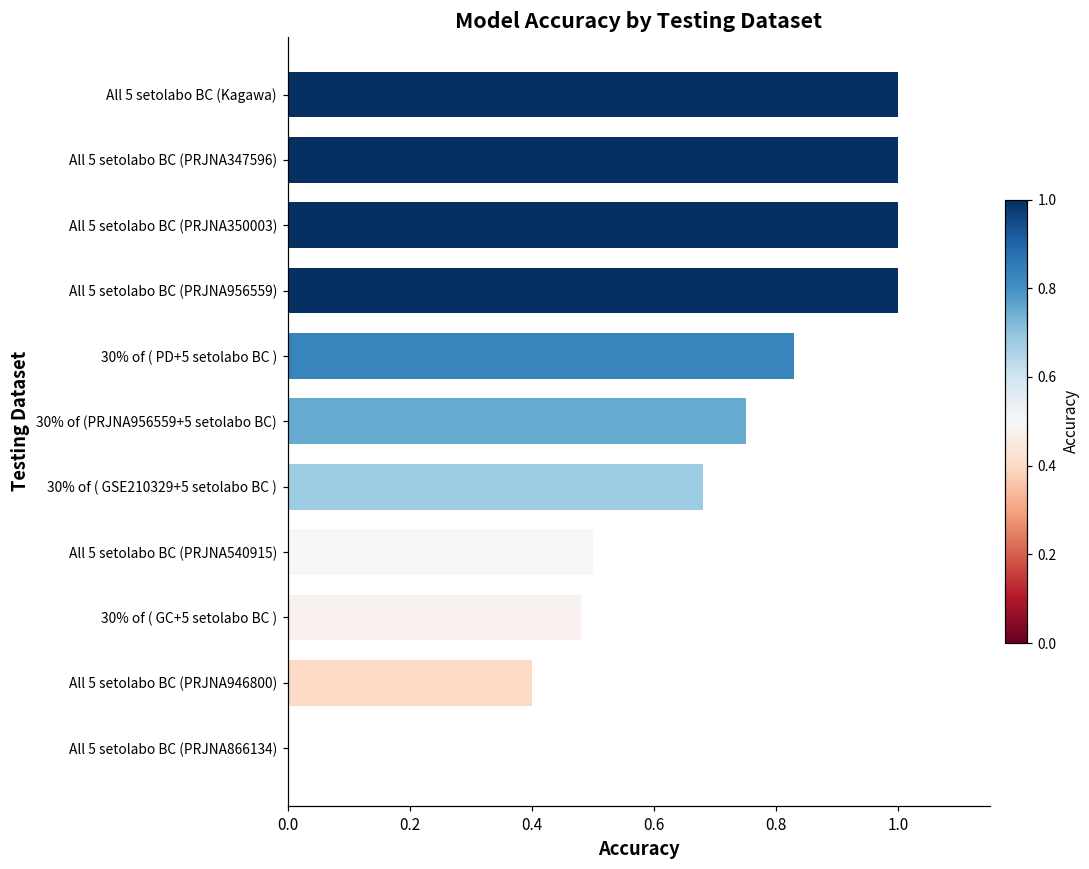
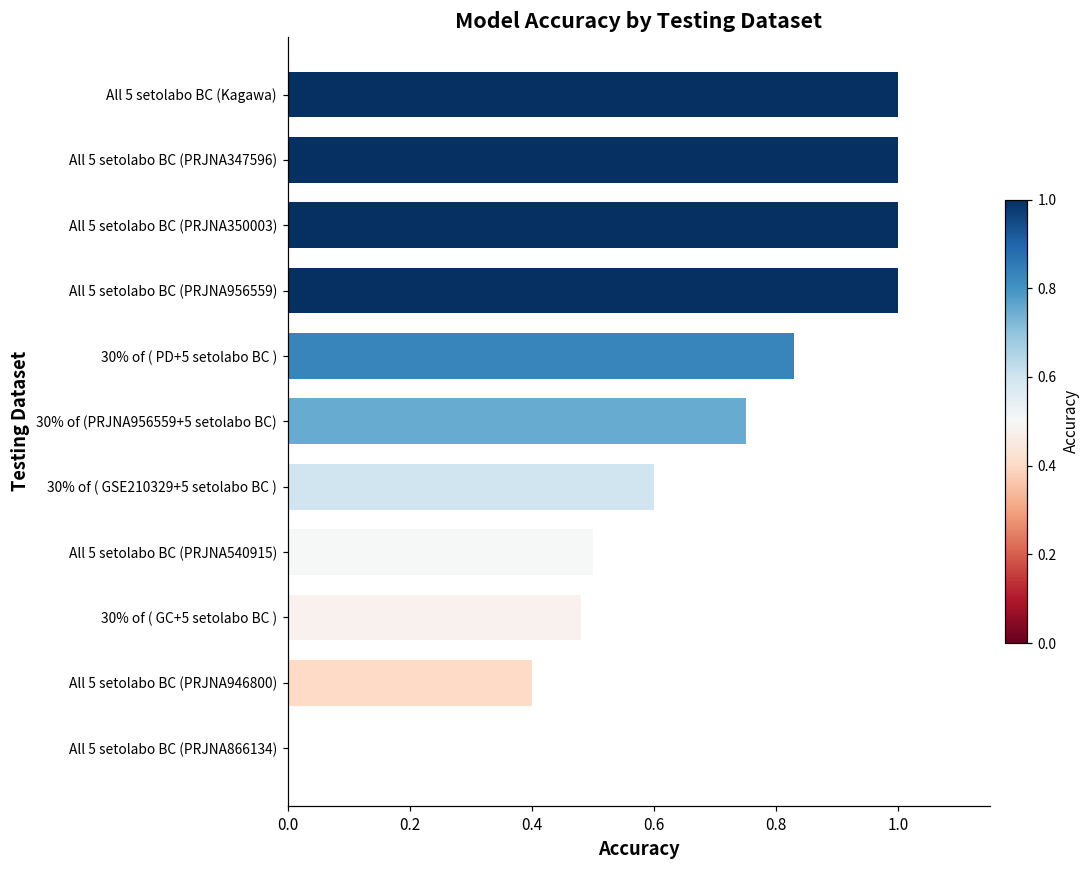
30% of ( GSE210329+5 setolabo BC ): 0.68 -> 0.60
